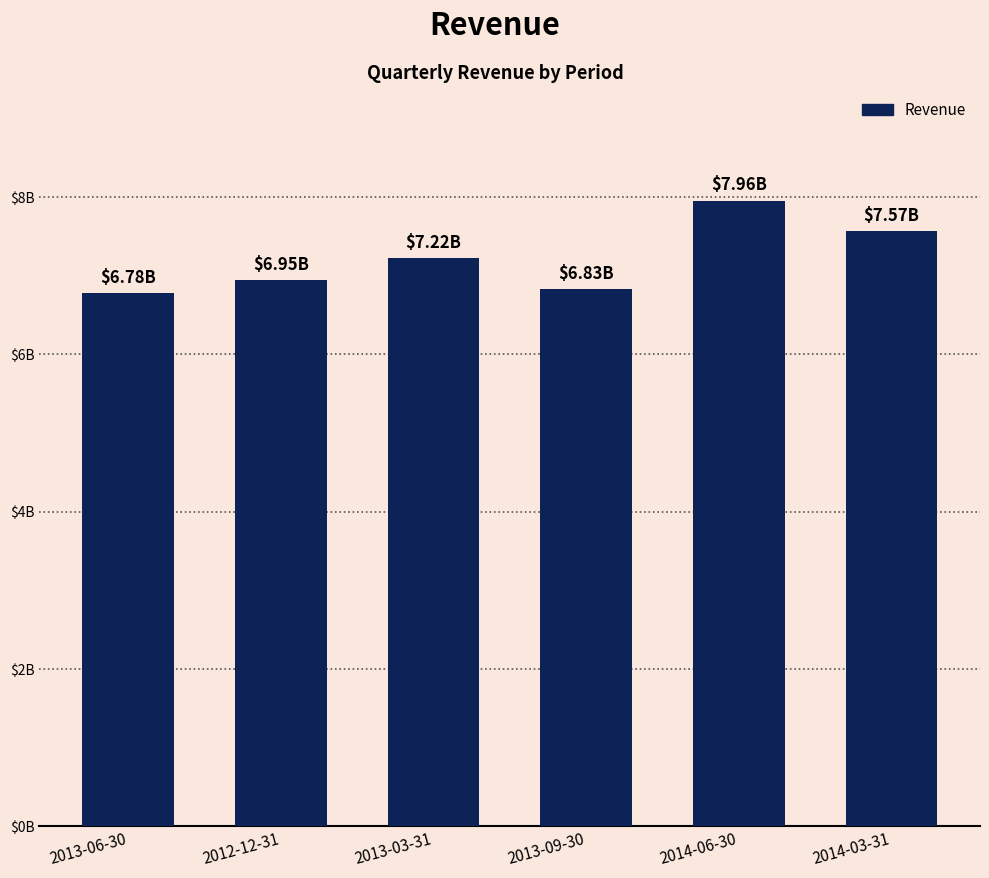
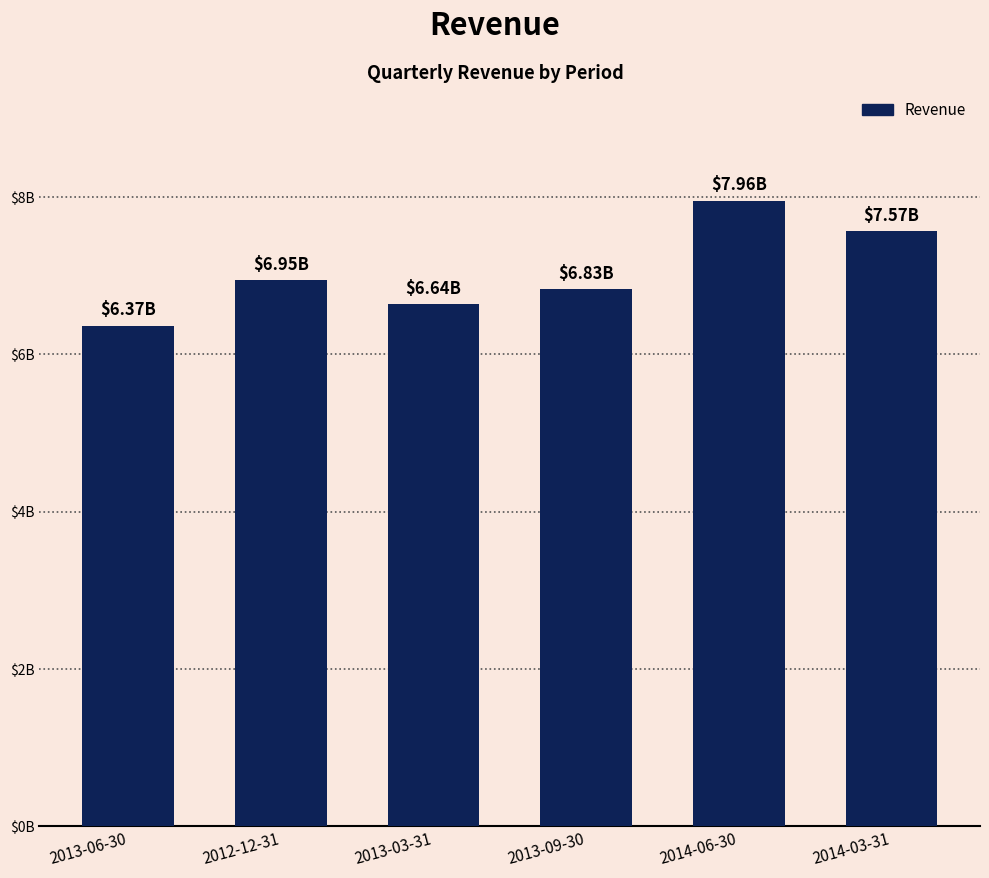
2013-06-30: $6.78B -> $6.37B
2013-03-31: $7.22B -> $6.64B
